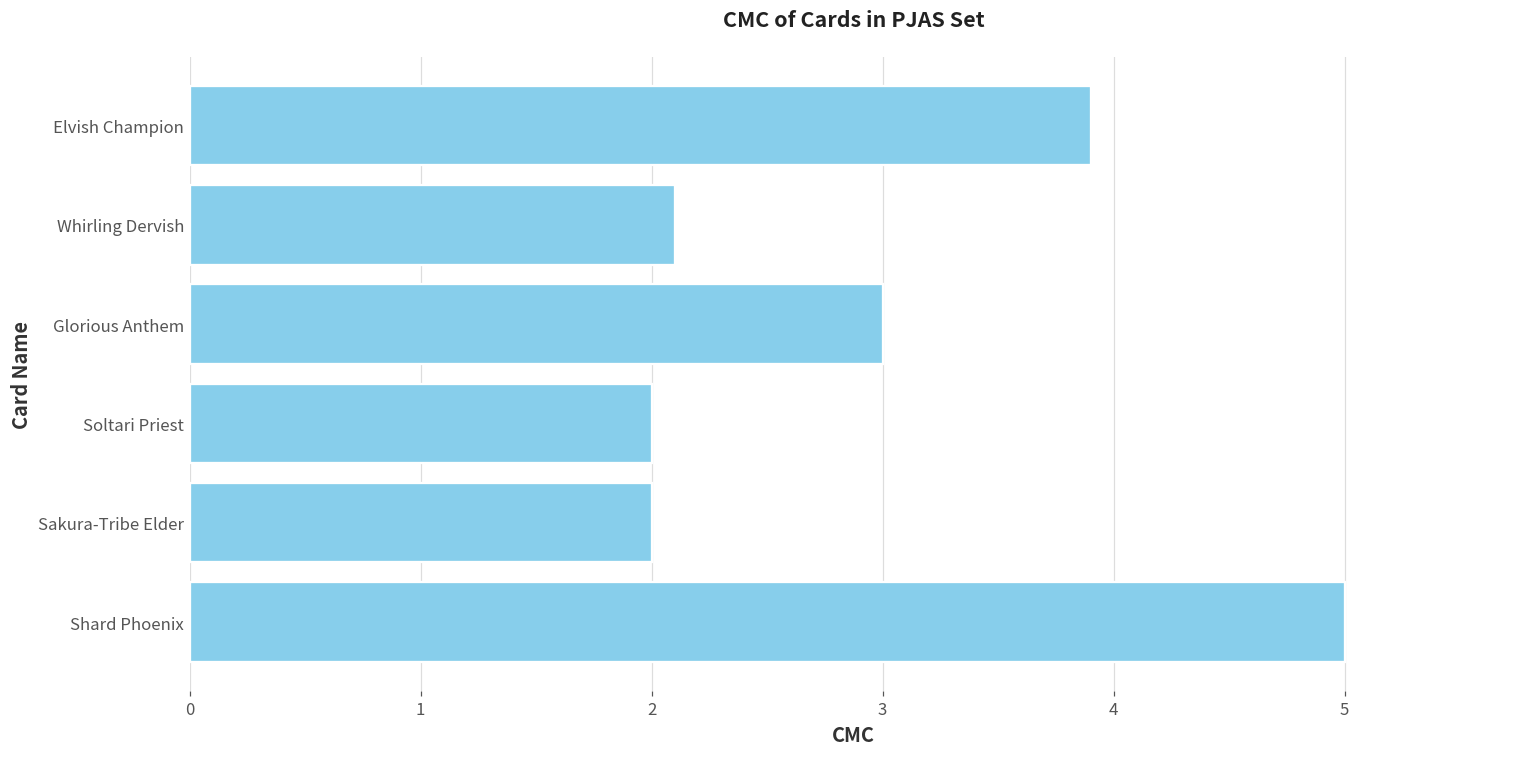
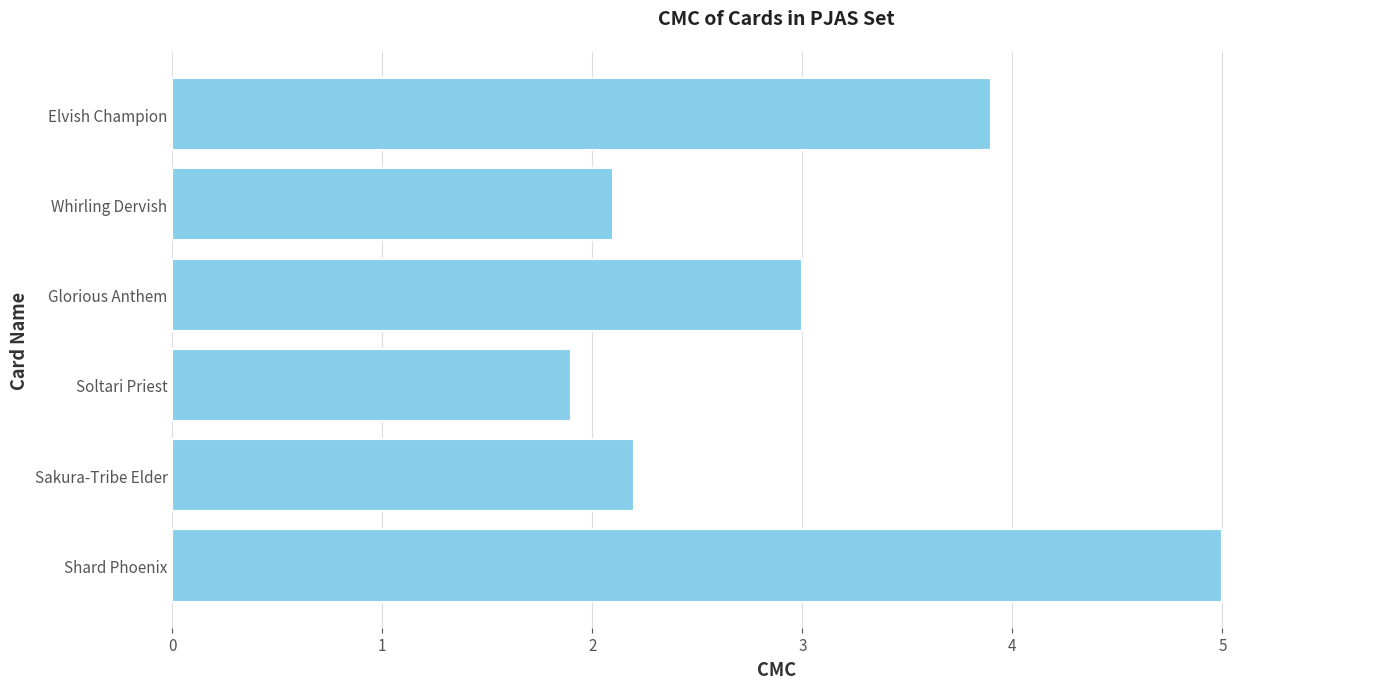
Soltari Priest: 2.0 -> 1.9
Sakura-Tribe Elder: 2.0 -> 2.2
